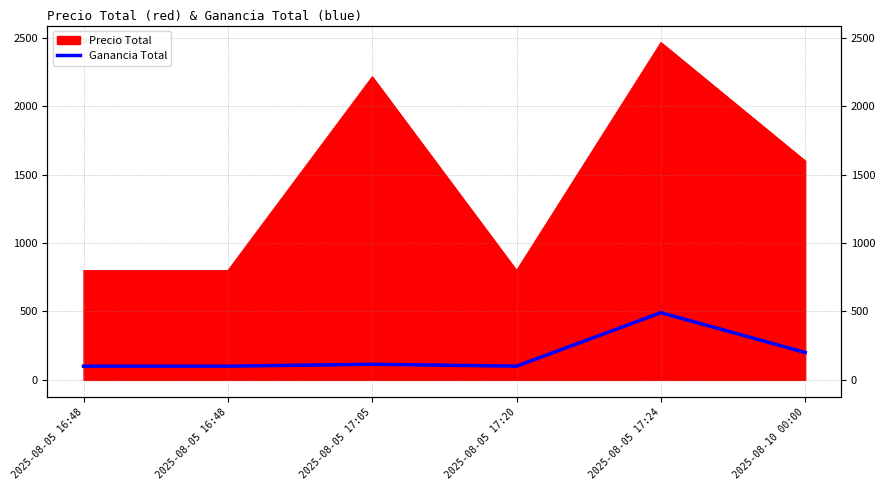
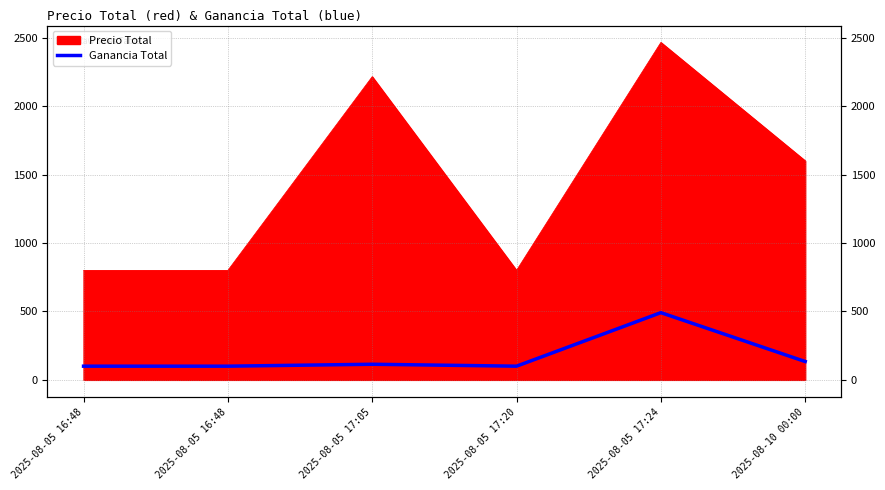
Ganancia Total, 2025-08-10 00:00: 200 -> 130
